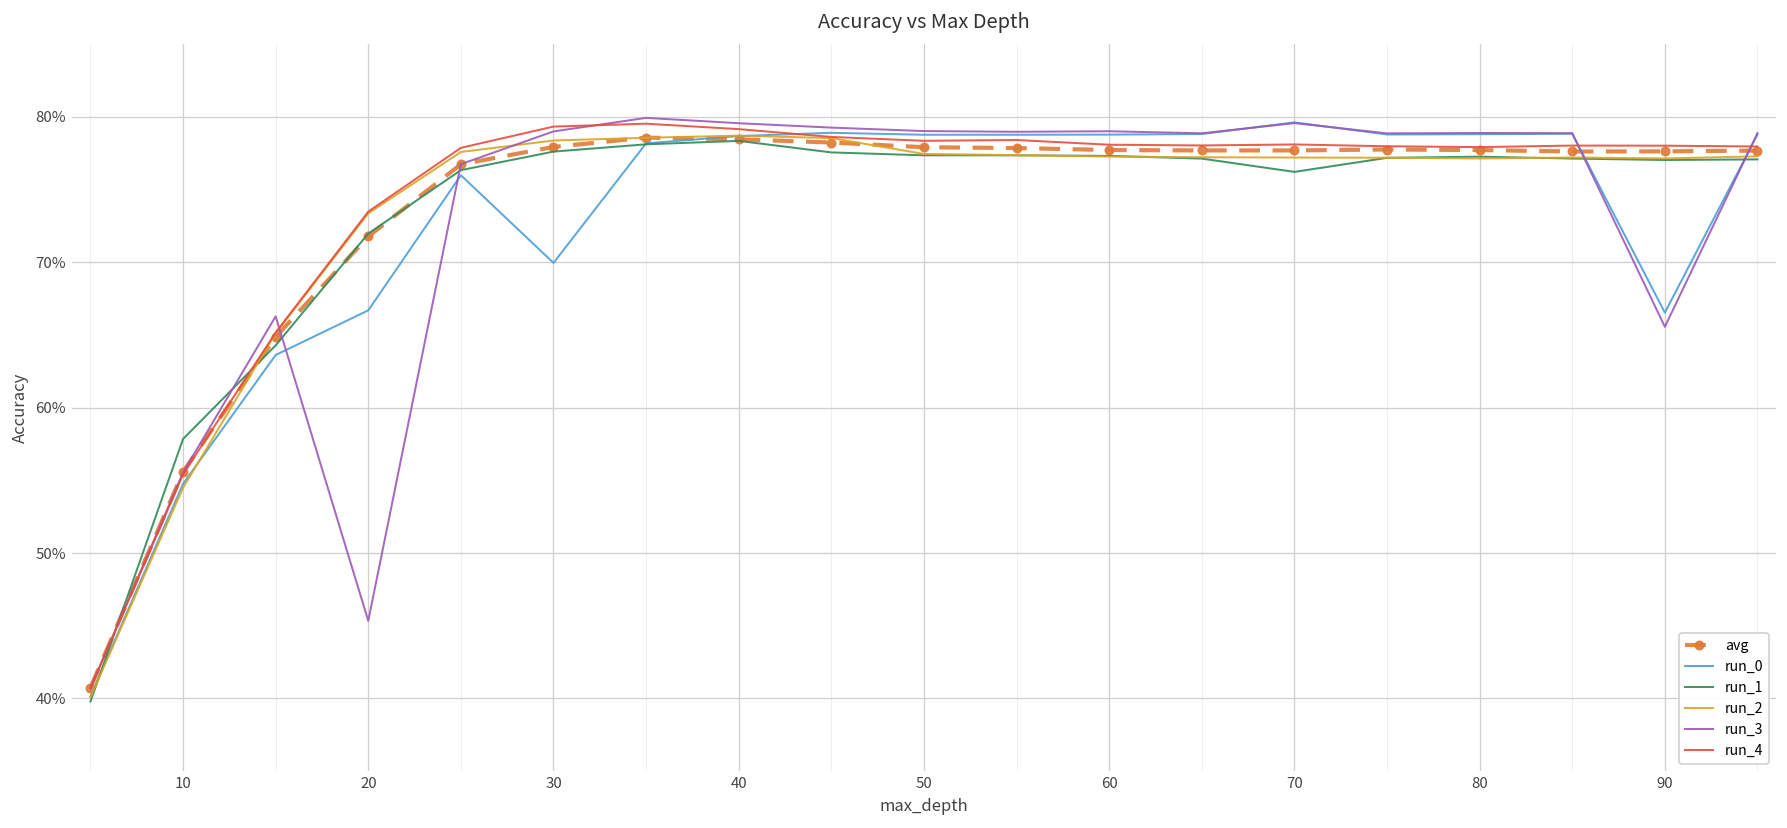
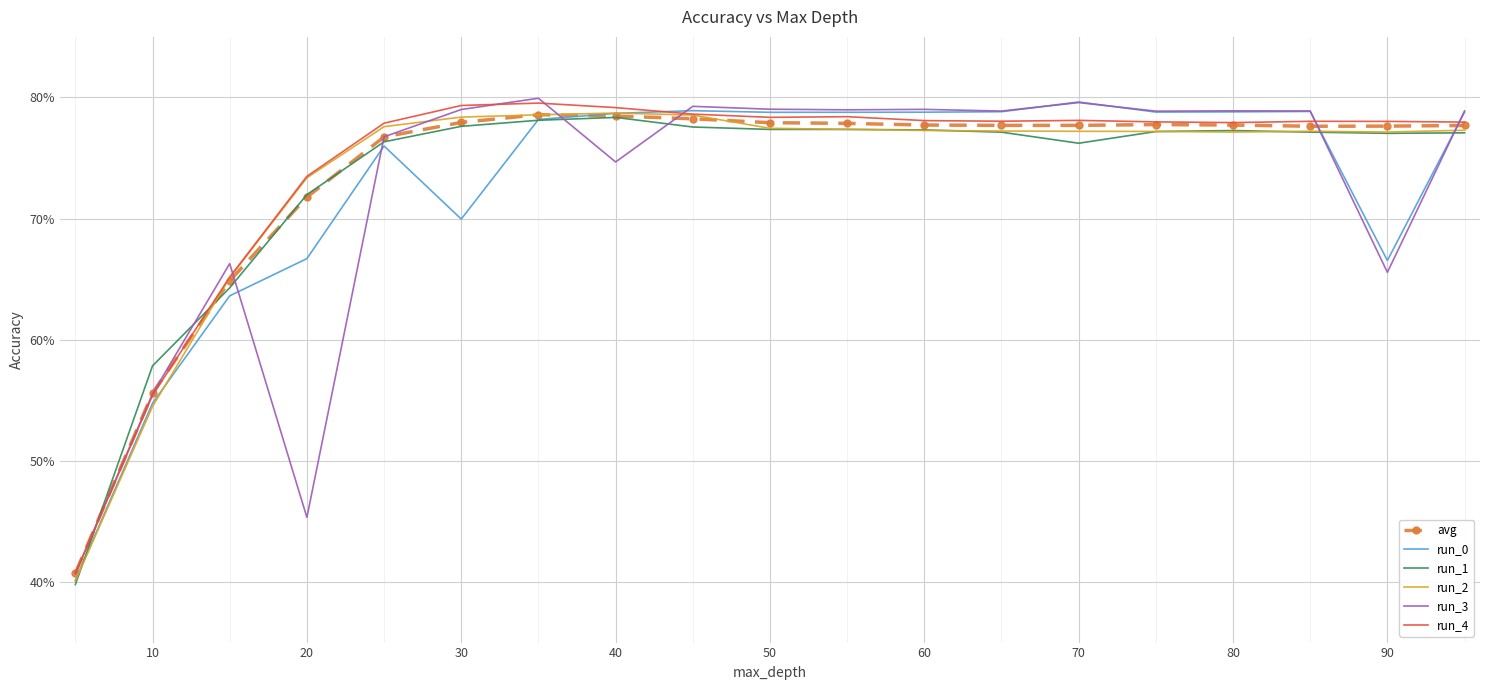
run_3, 40: 79.6% -> 74.7%
